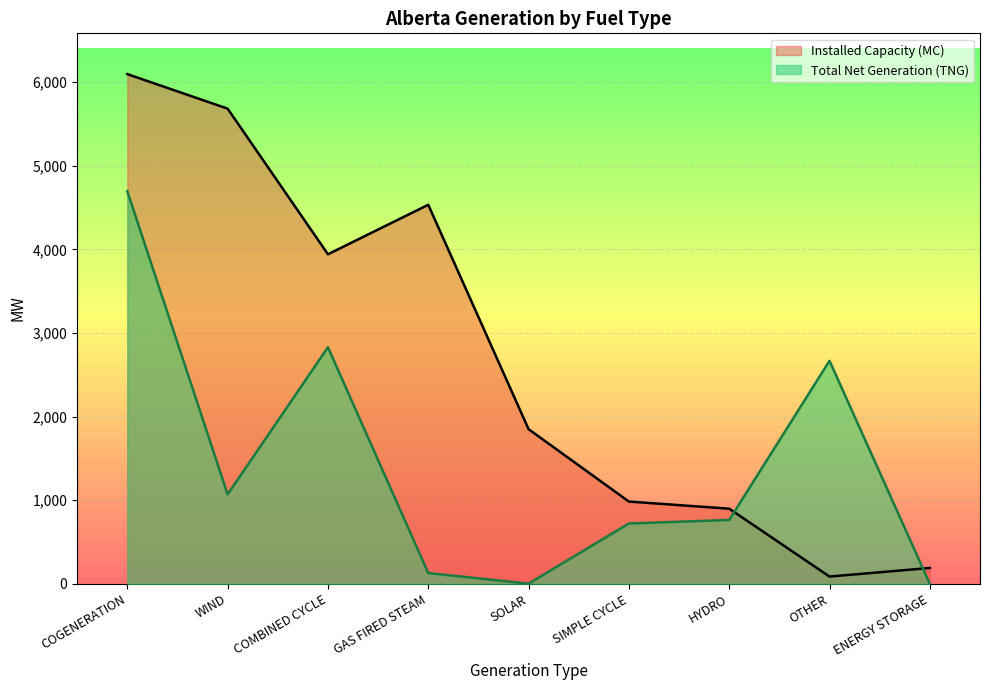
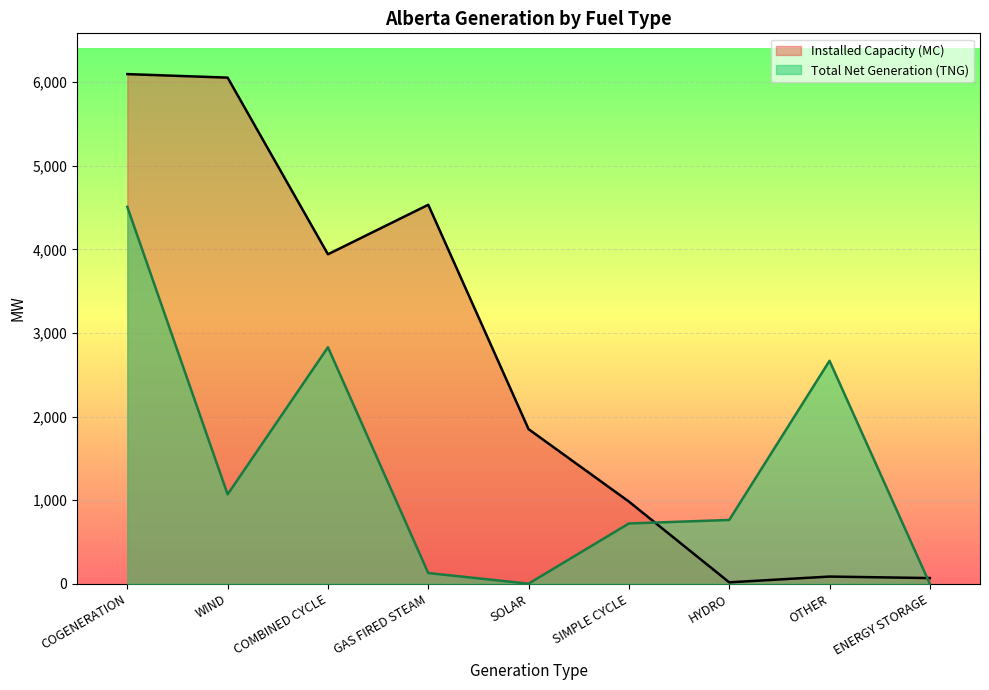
Total Net Generation (TNG), COGENERATION: 4,700 -> 4,500
Installed Capacity (MC), WIND: 5,700 -> 6,100
Installed Capacity (MC), HYDRO: 900 -> 0
Installed Capacity (MC), ENERGY STORAGE: 200 -> 100
